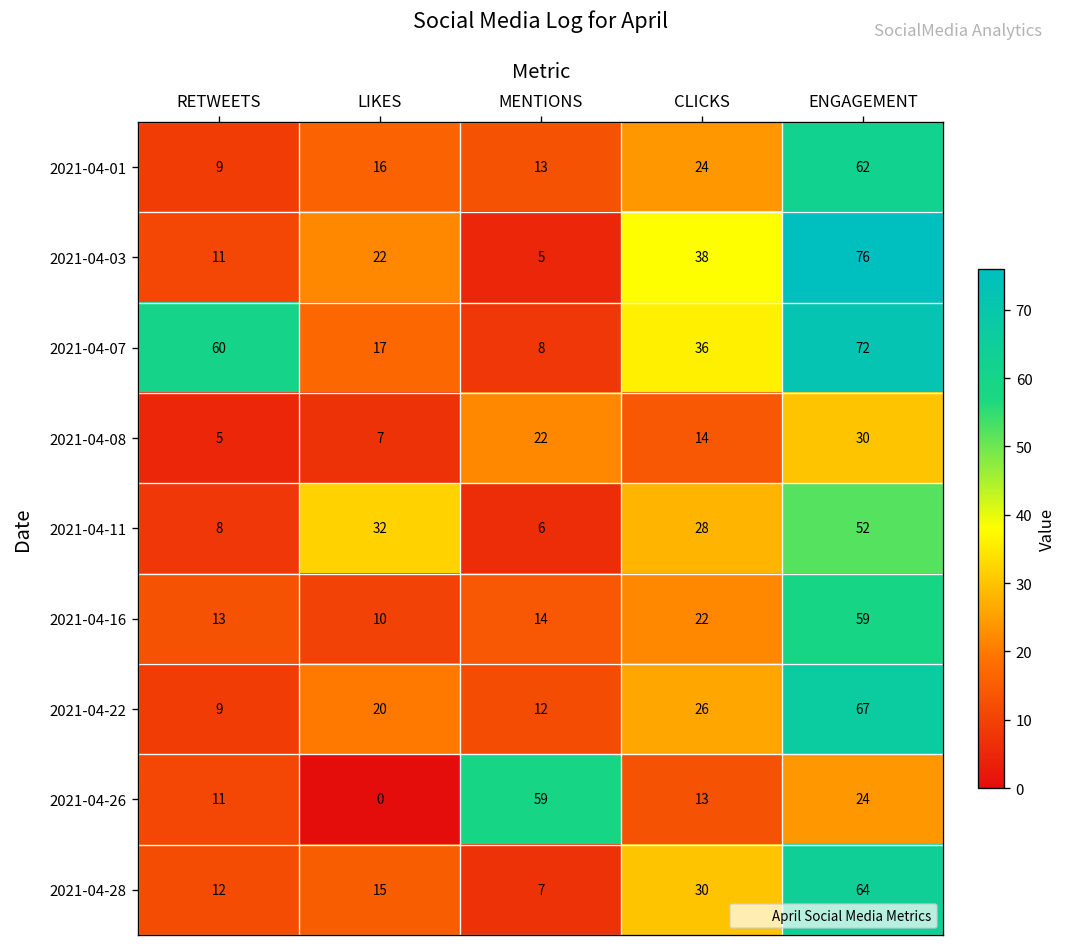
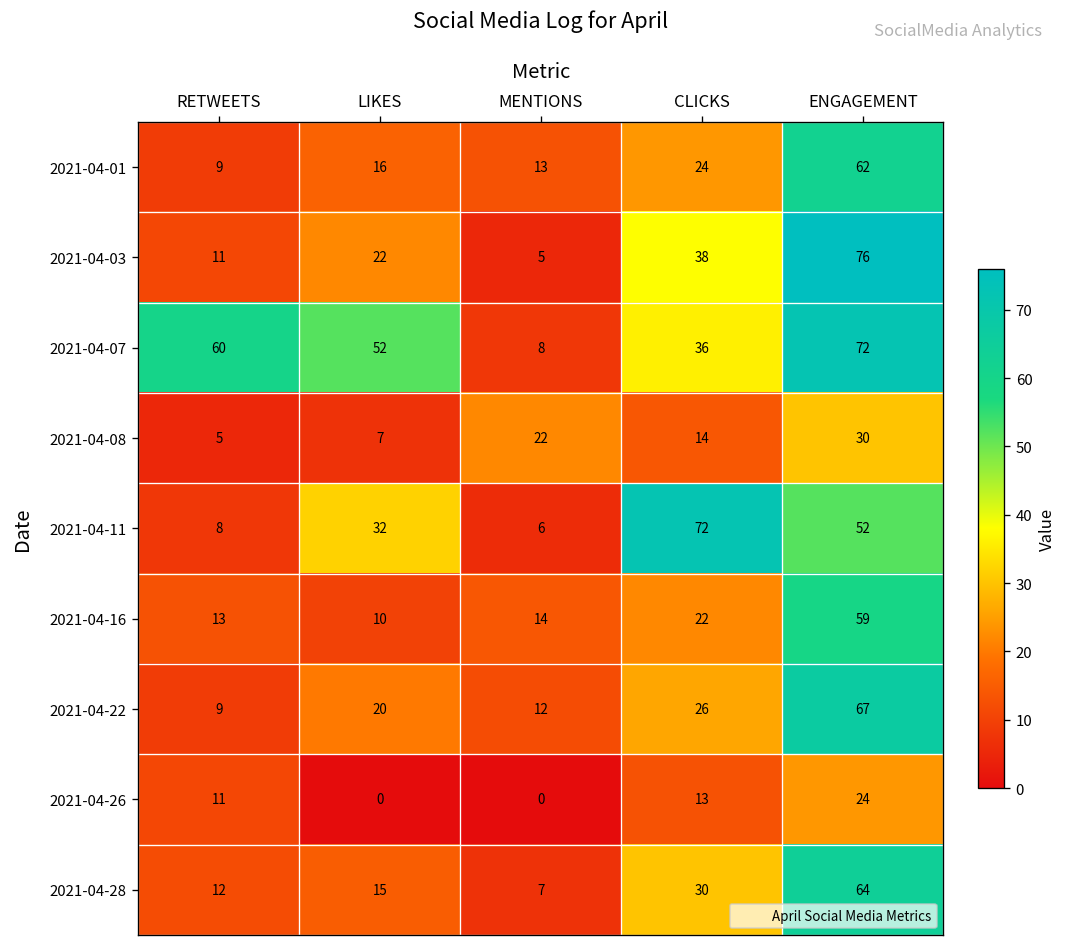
2021-04-07, LIKES: 17 -> 52
2021-04-11, CLICKS: 28 -> 72
2021-04-26, MENTIONS: 59 -> 0
